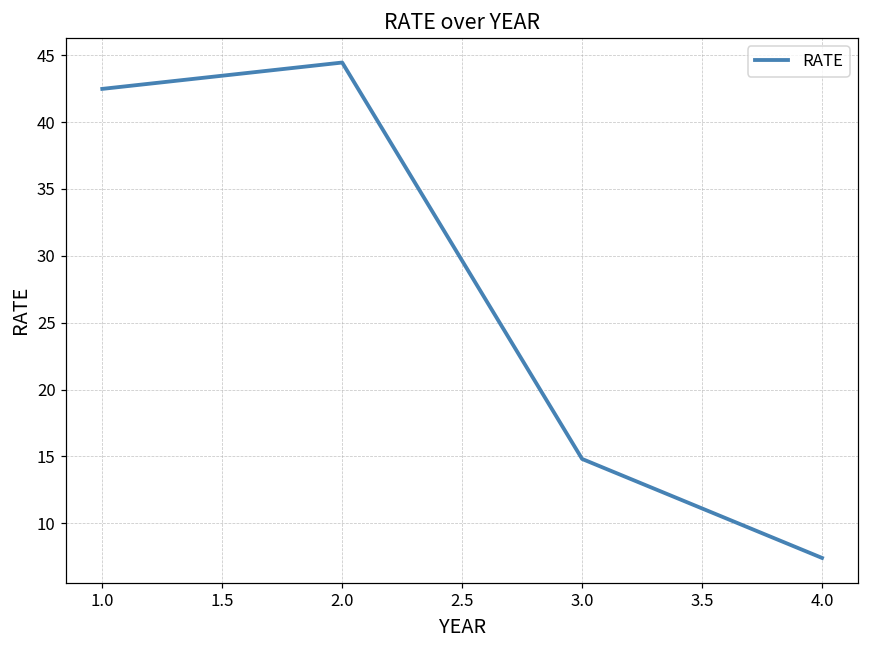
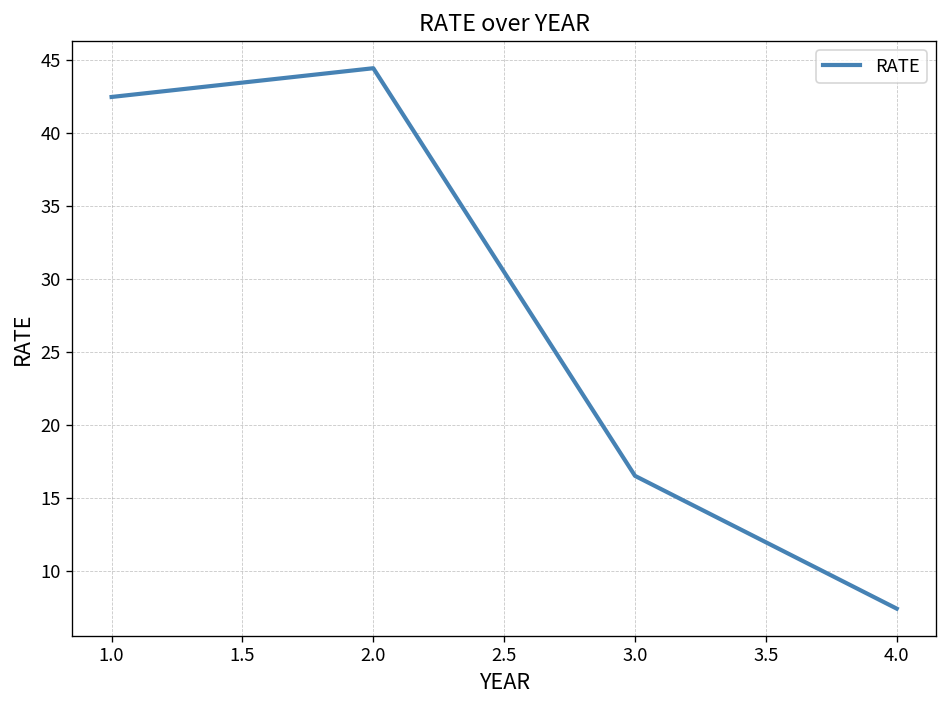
3.0: 14.8 -> 16.5
